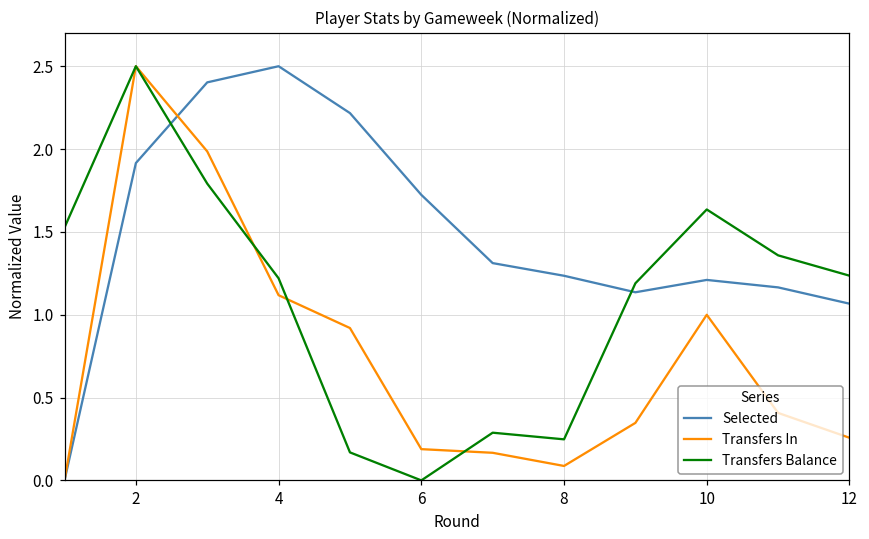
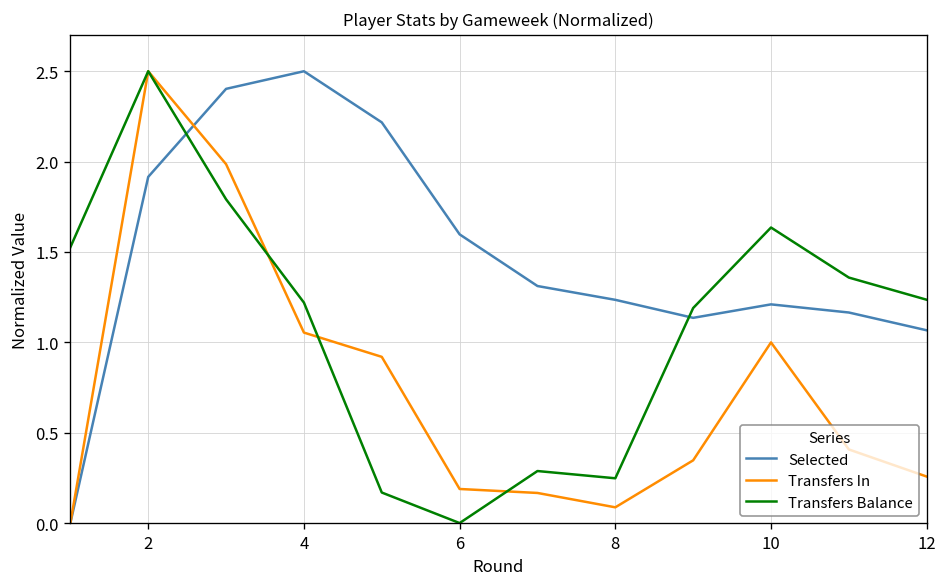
Transfers In, 4: 1.12 -> 1.05
Selected, 6: 1.72 -> 1.60
